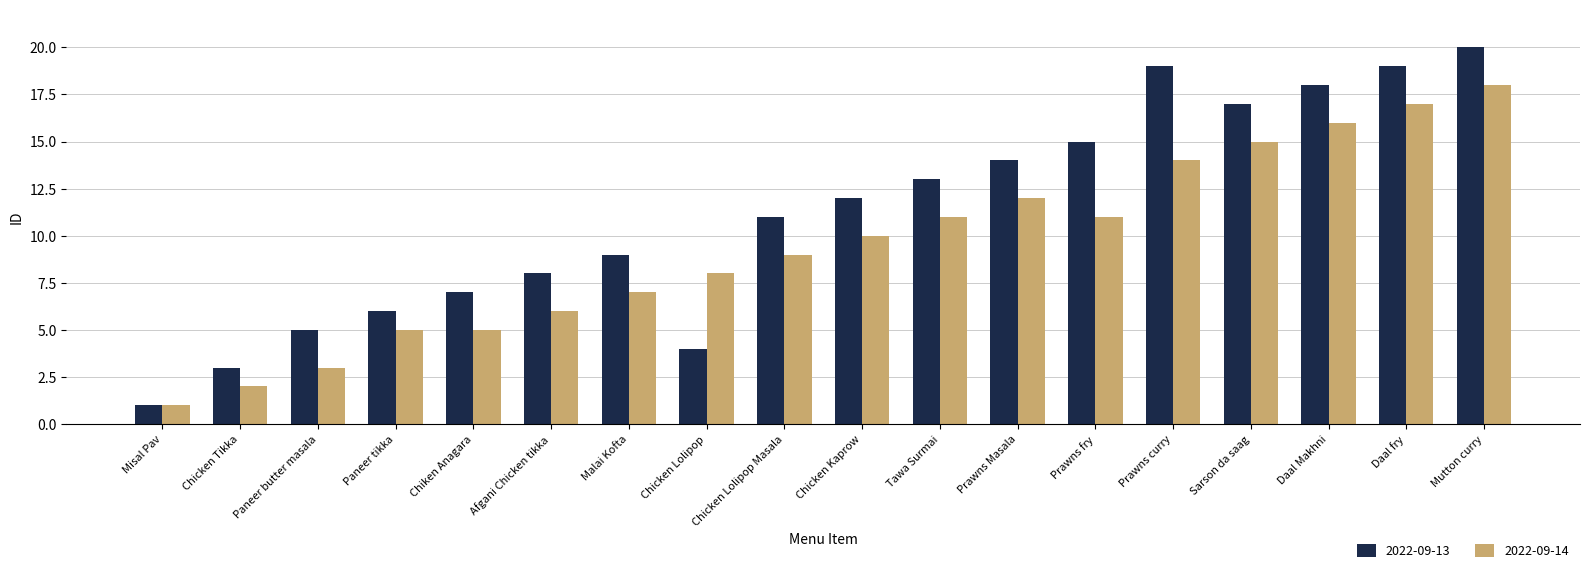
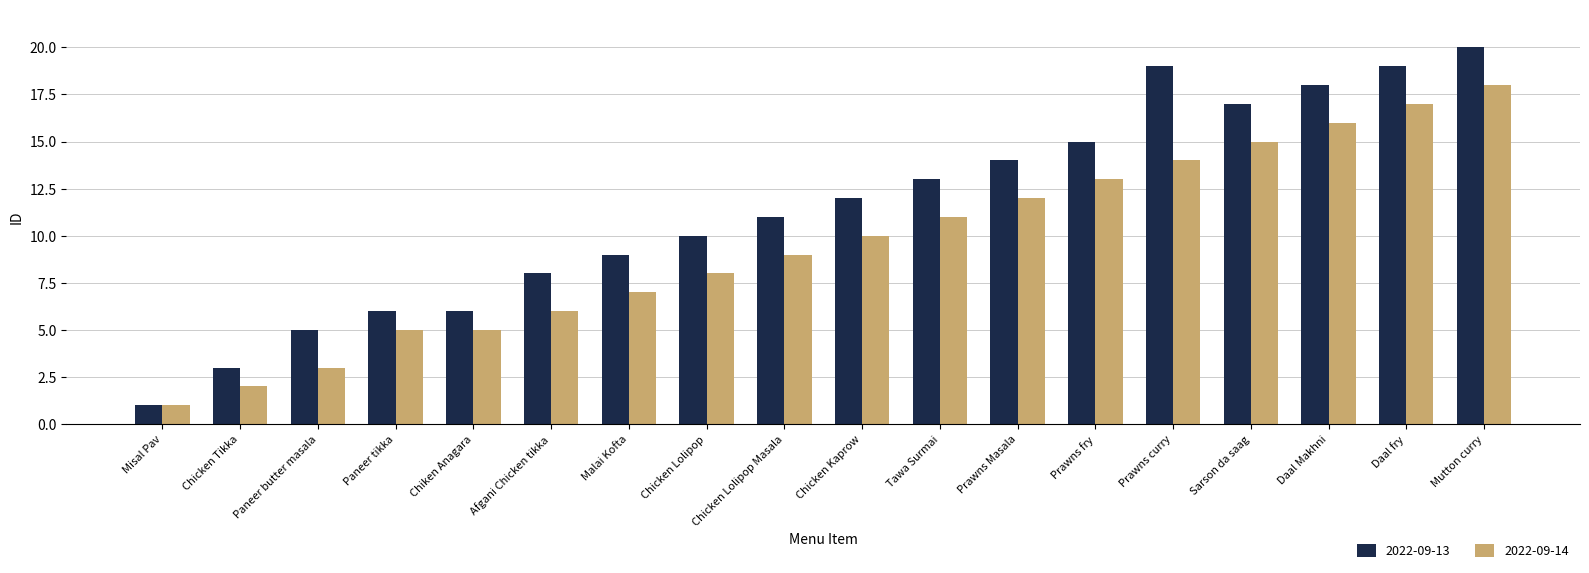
2022-09-13, Chiken Anagara: 7 -> 6
2022-09-13, Chicken Lolipop: 4 -> 10
2022-09-14, Prawns fry: 11 -> 13
